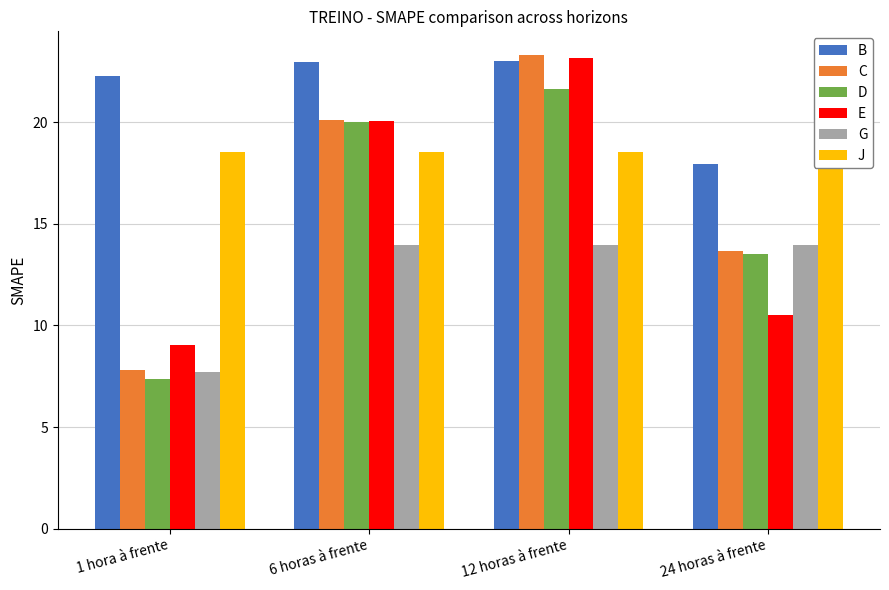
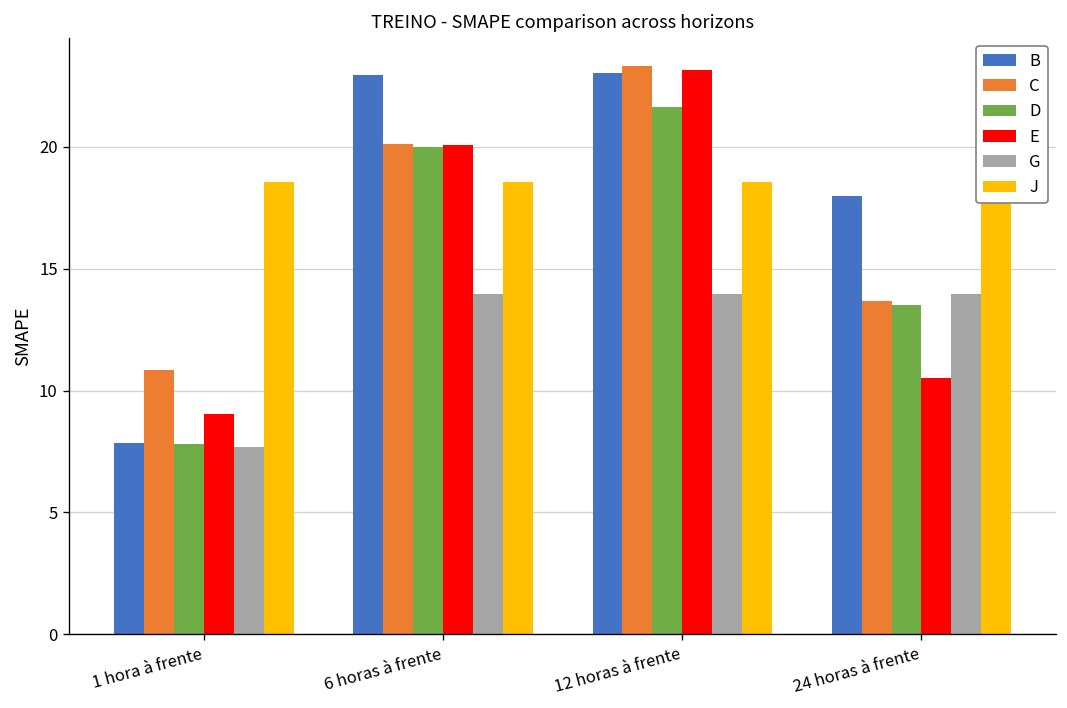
B, 1 hora à frente: 22.3 -> 7.9
C, 1 hora à frente: 7.8 -> 10.9
D, 1 hora à frente: 7.4 -> 7.8
